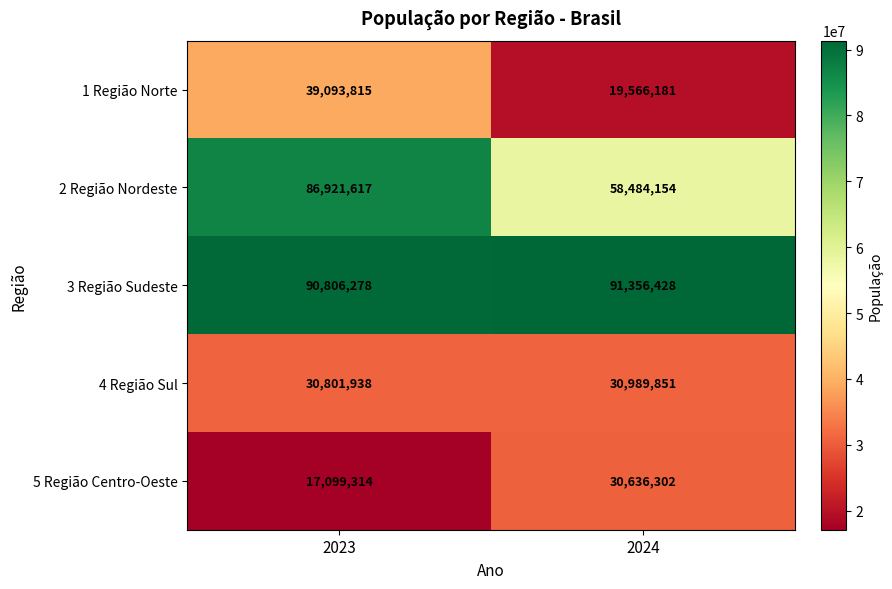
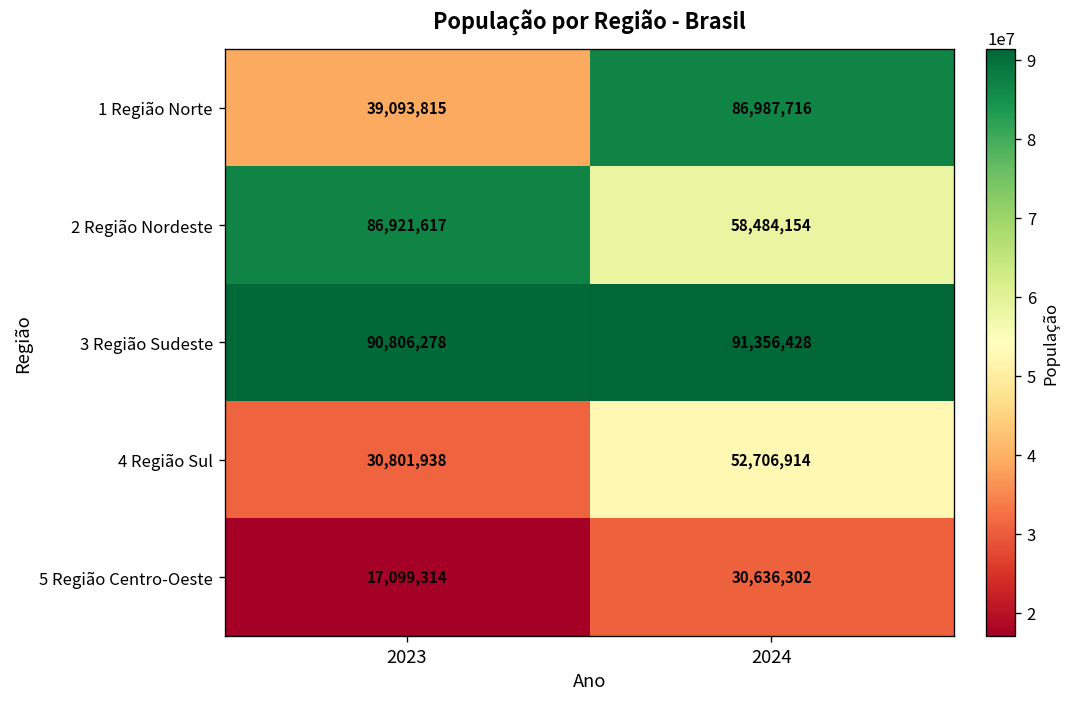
1 Região Norte, 2024: 19,566,181 -> 86,987,716
4 Região Sul, 2024: 30,989,851 -> 52,706,914
